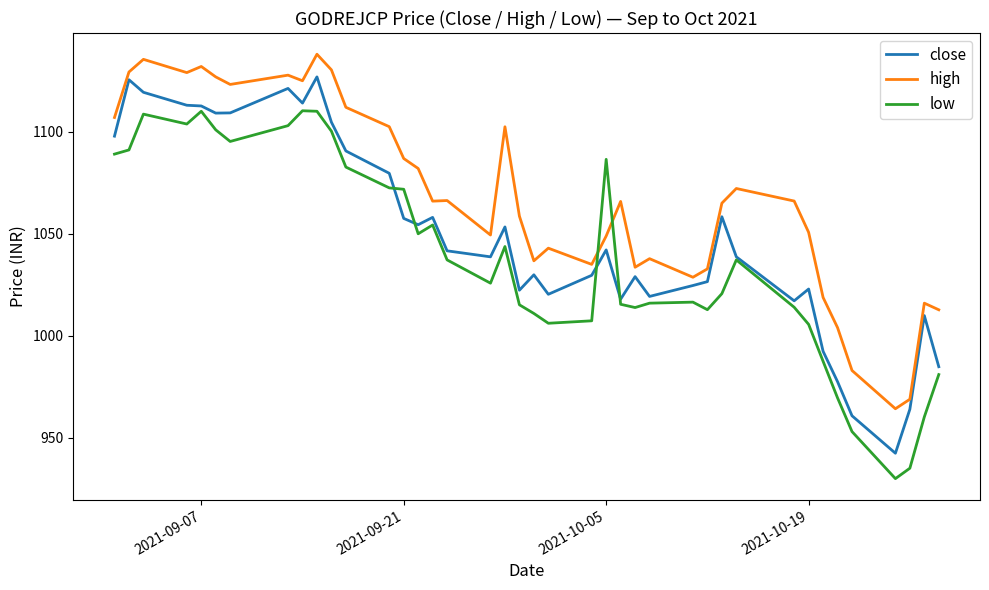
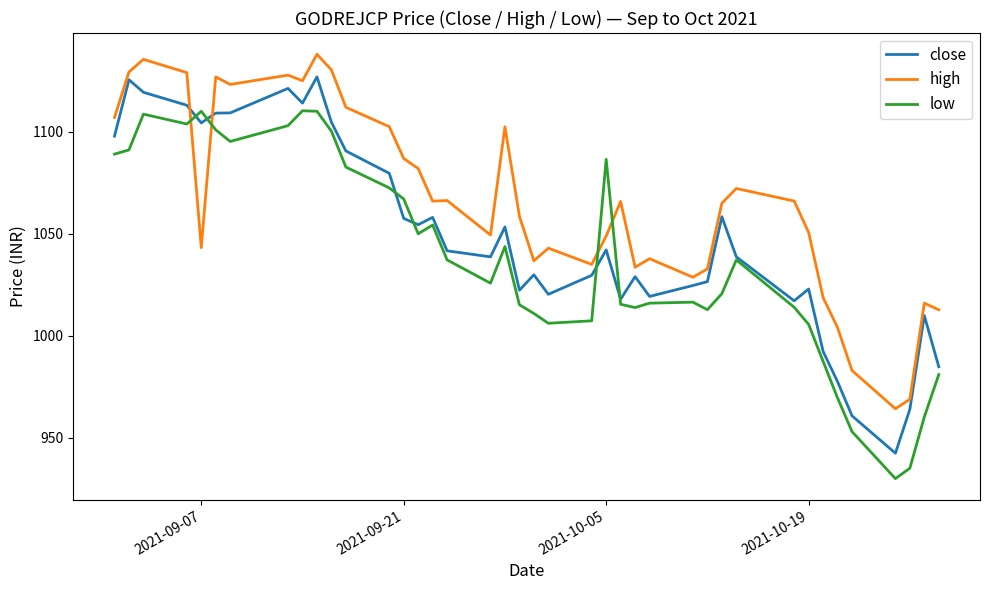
close, 2021-09-07: 1113 -> 1104
high, 2021-09-07: 1132 -> 1043
low, 2021-09-21: 1072 -> 1067
